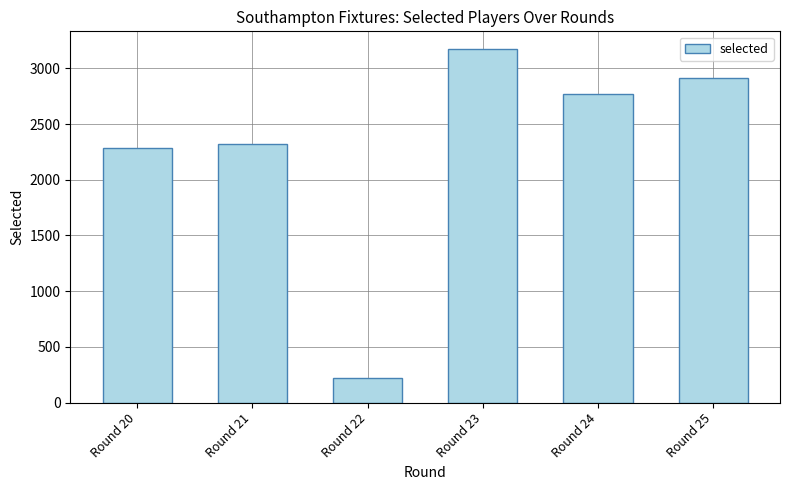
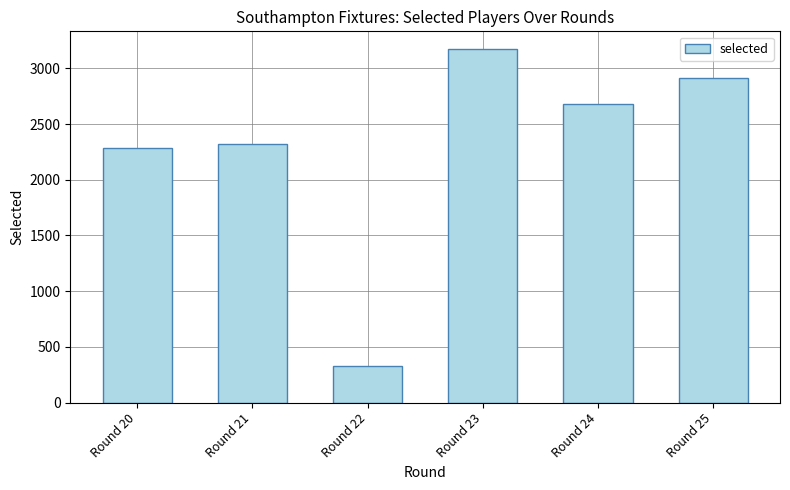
Round 22: 220 -> 330
Round 24: 2770 -> 2680
